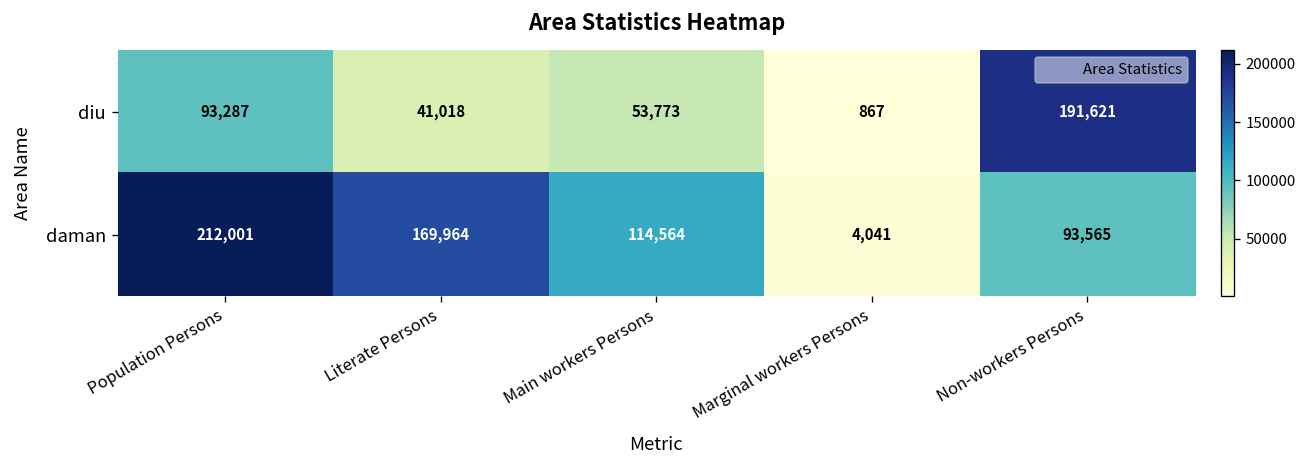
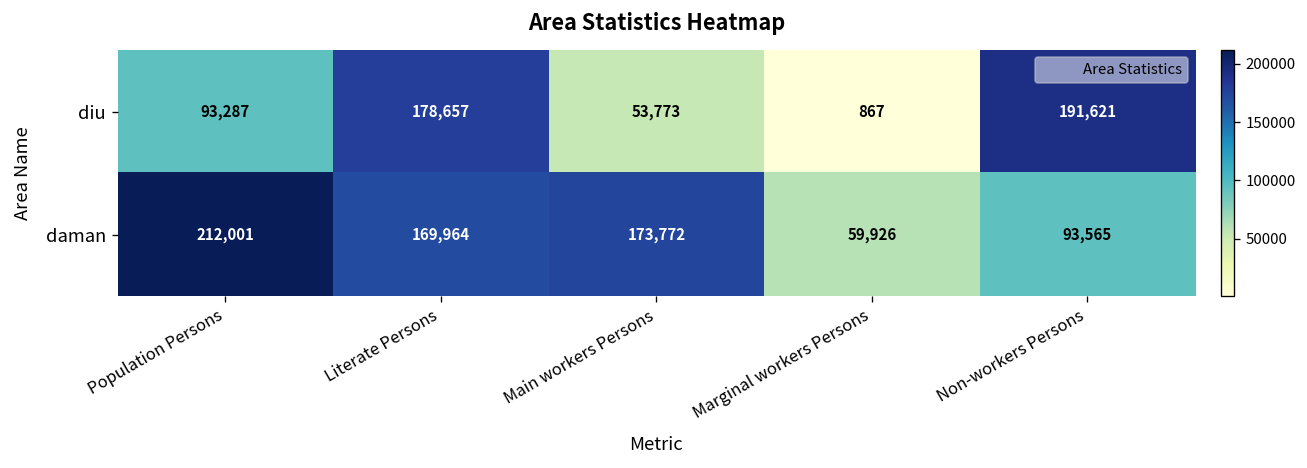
diu, Literate Persons: 41,018 -> 178,657
daman, Main workers Persons: 114,564 -> 173,772
daman, Marginal workers Persons: 4,041 -> 59,926
